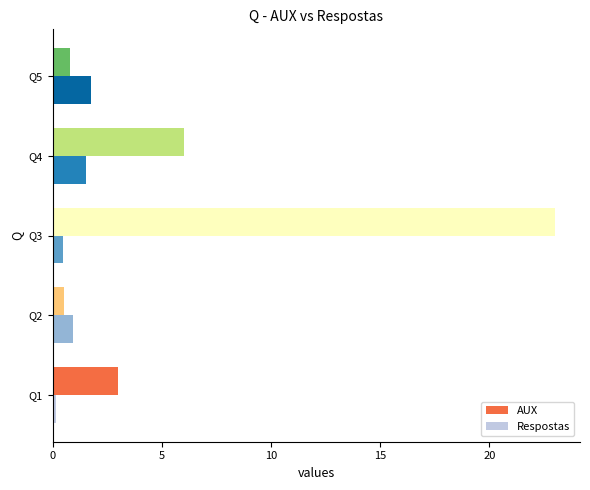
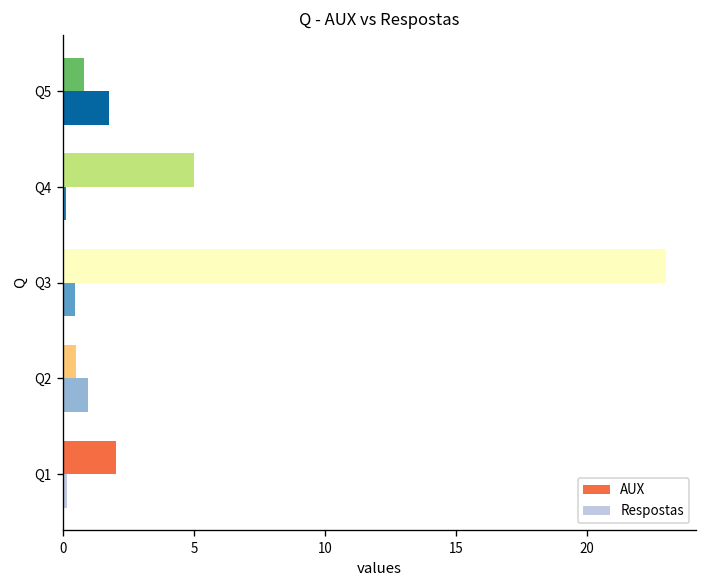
AUX, Q4: 6 -> 5
Respostas, Q4: 1.5 -> 0.1
AUX, Q1: 3 -> 2
